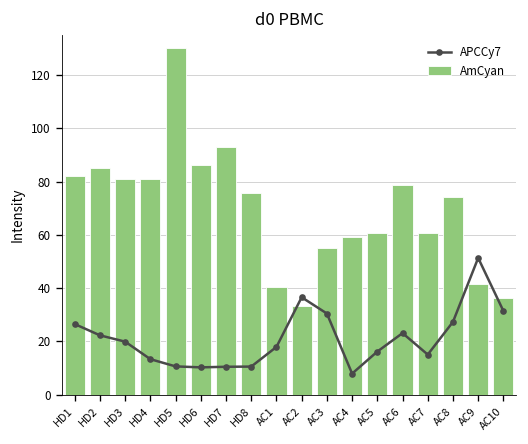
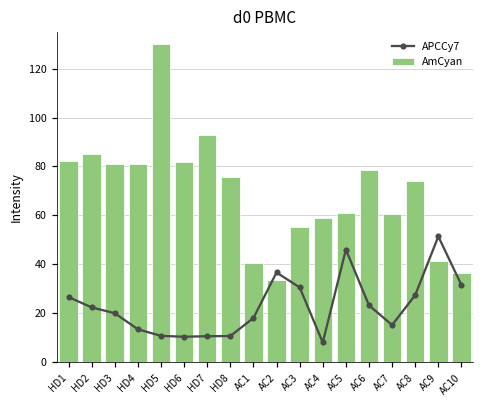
AmCyan, HD6: 86 -> 82
APCCy7, AC5: 16 -> 46
